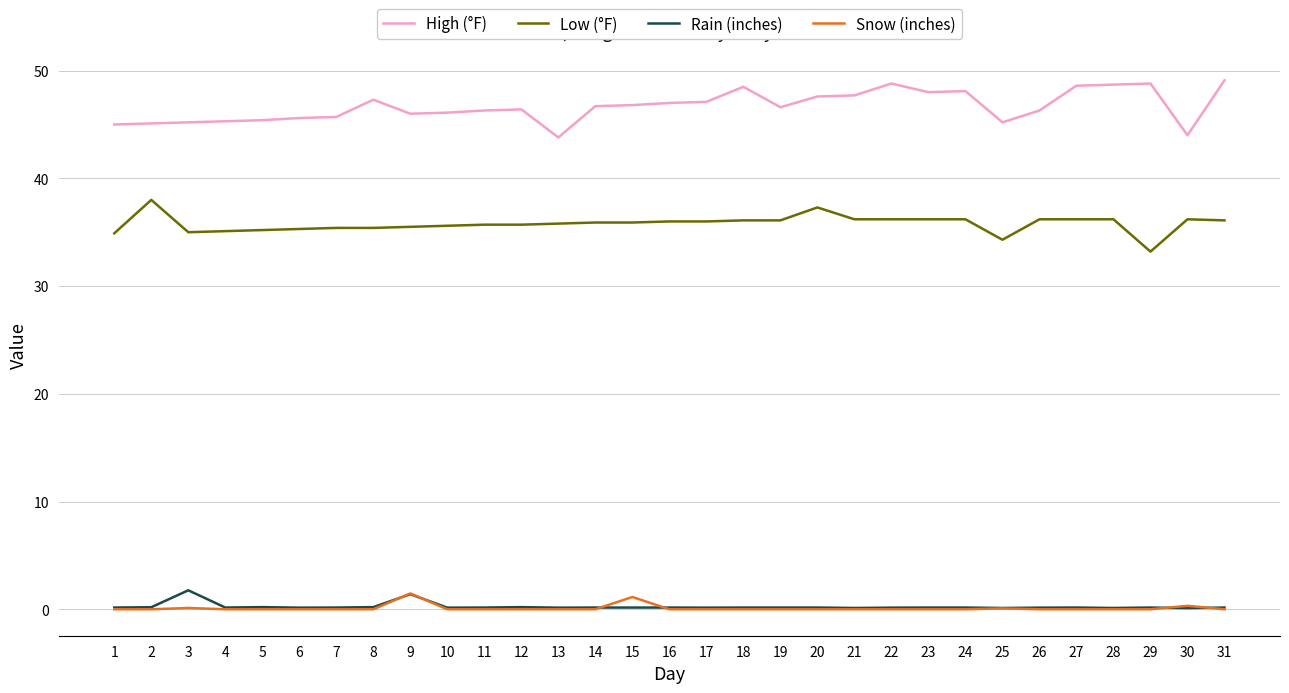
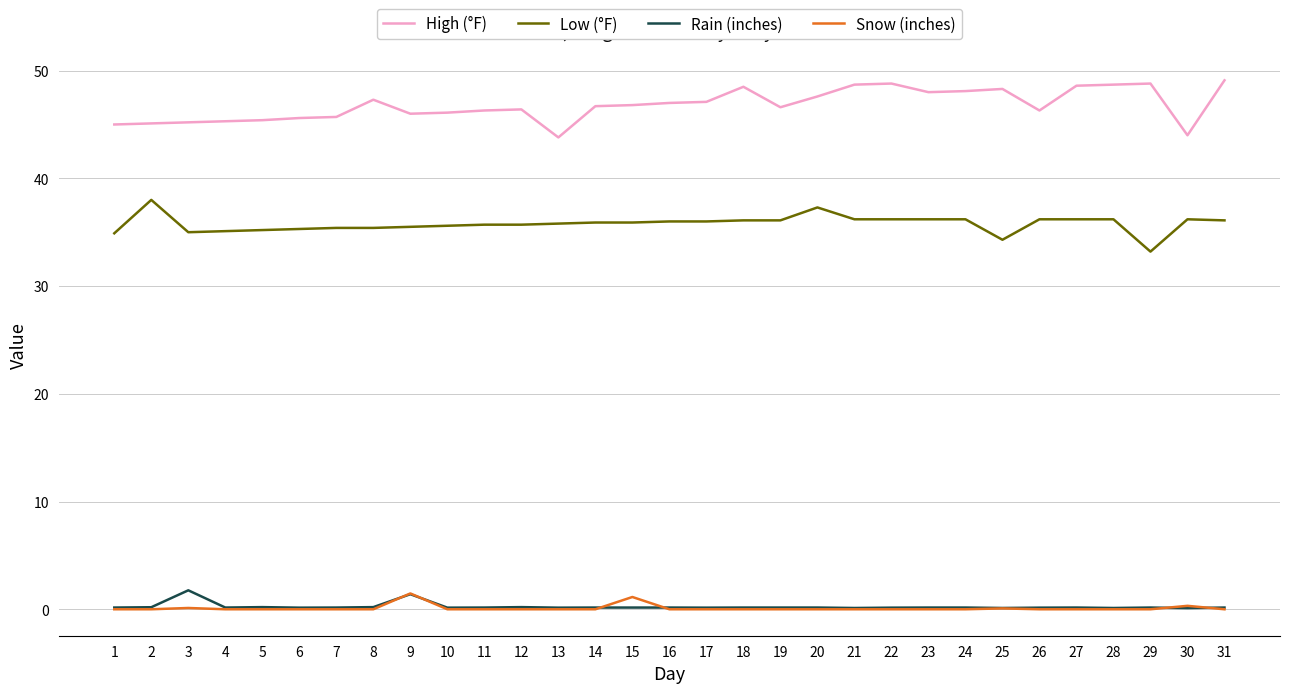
High (°F), 21: 47.7 -> 48.7
High (°F), 25: 45.2 -> 48.3
